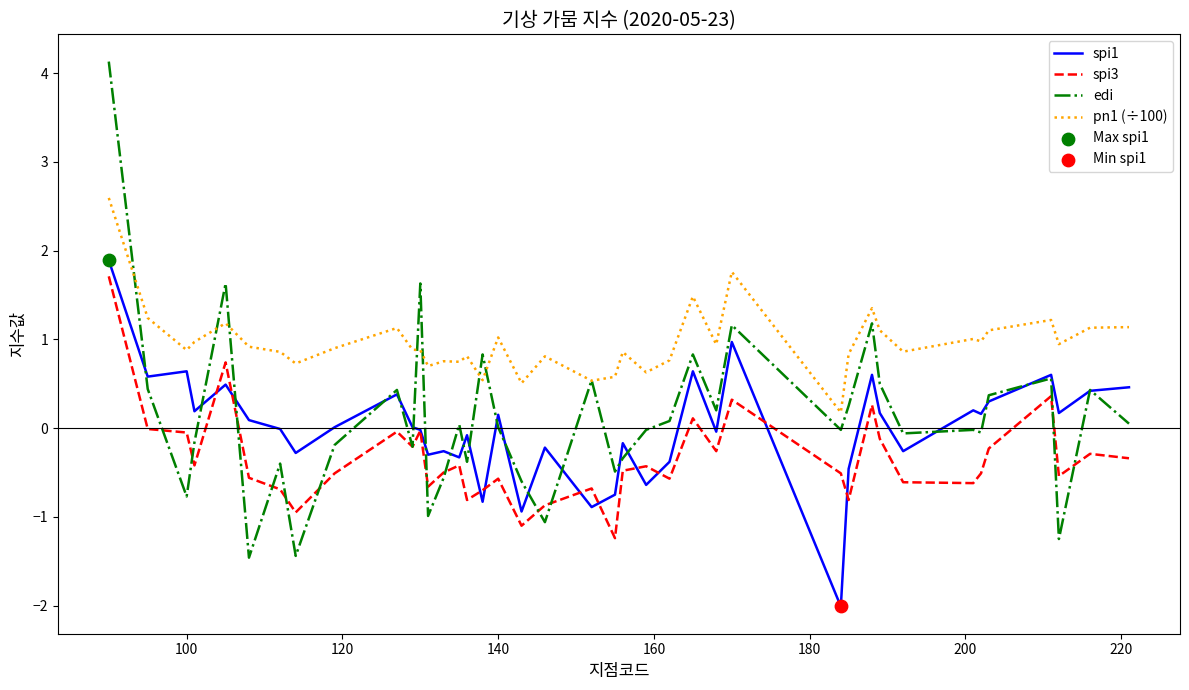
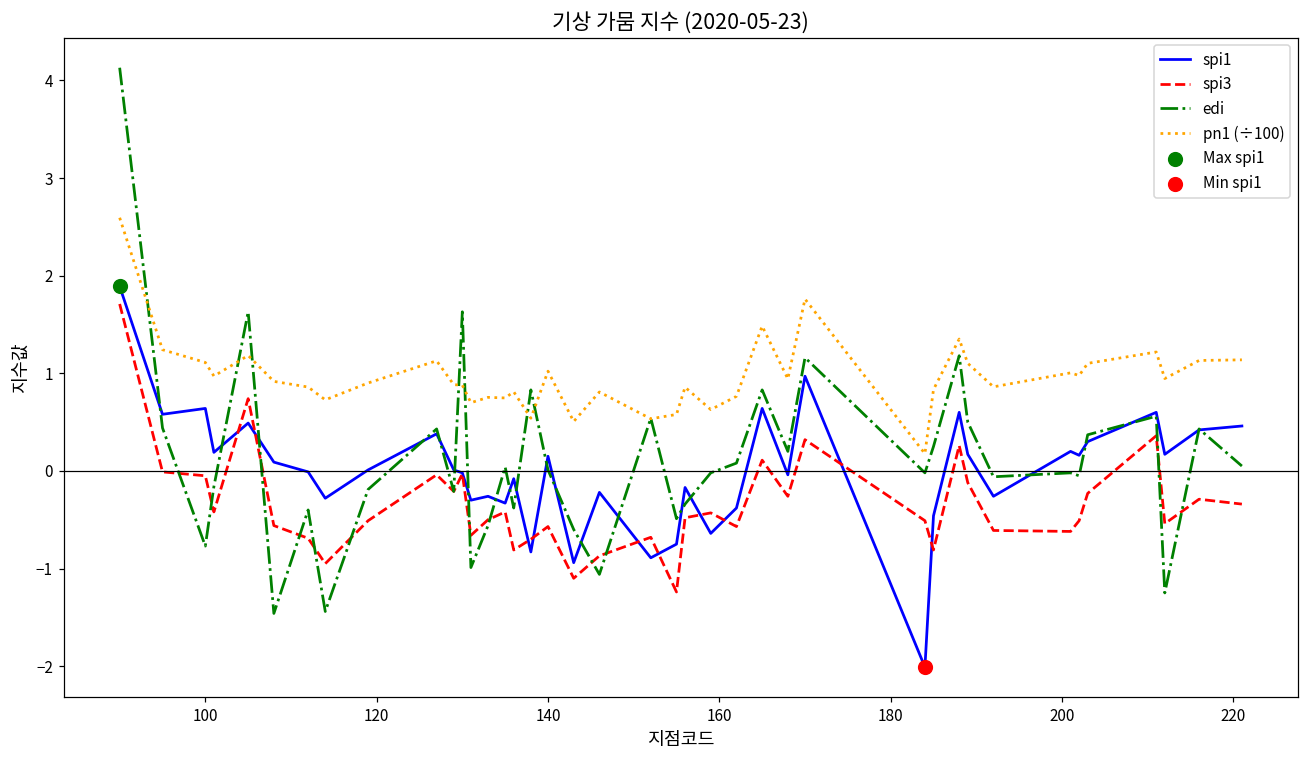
pn1 (÷100), 100: 0.9 -> 1.1
